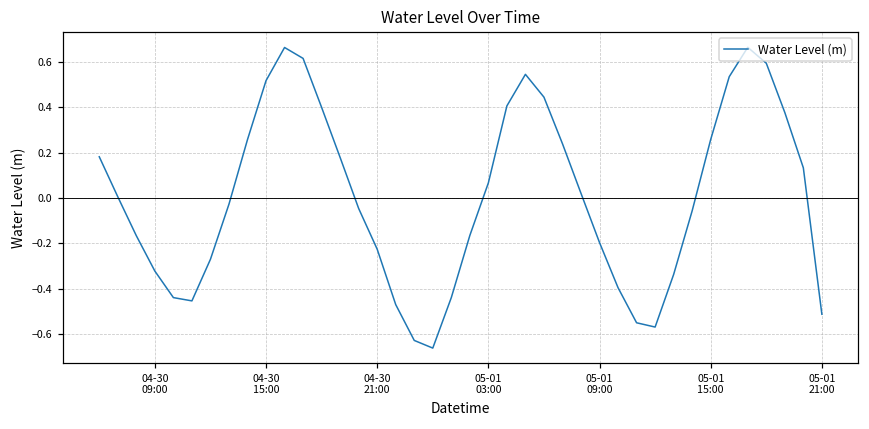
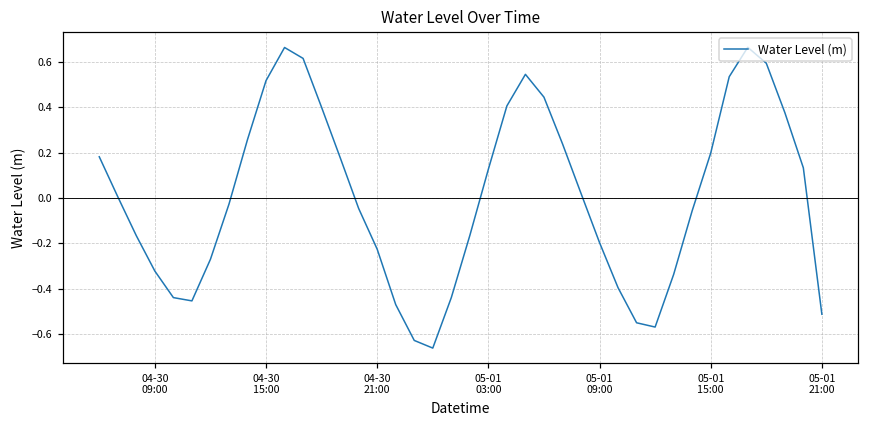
05-01 03:00: 0.07 -> 0.13
05-01 15:00: 0.26 -> 0.20
